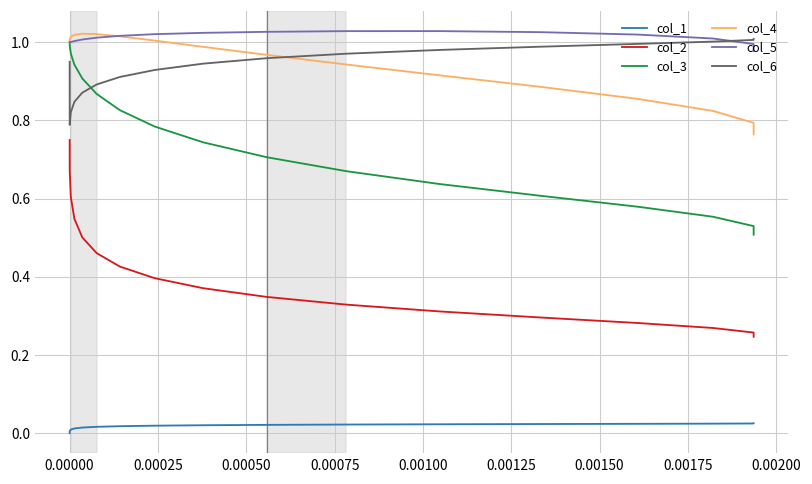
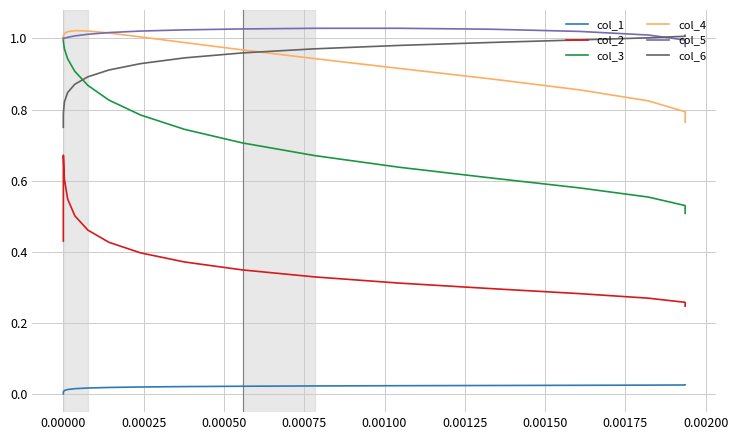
col_2, 0.00000: 0.75 -> 0.43
col_6, 0.00000: 0.95 -> 0.75
